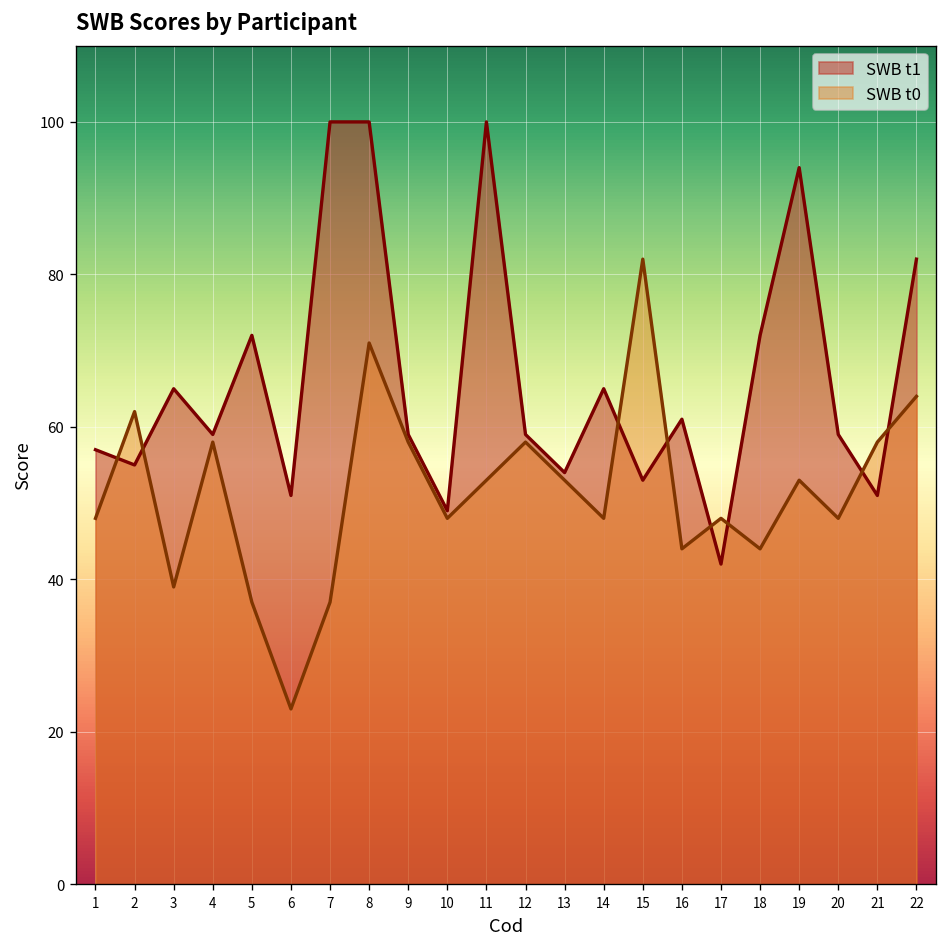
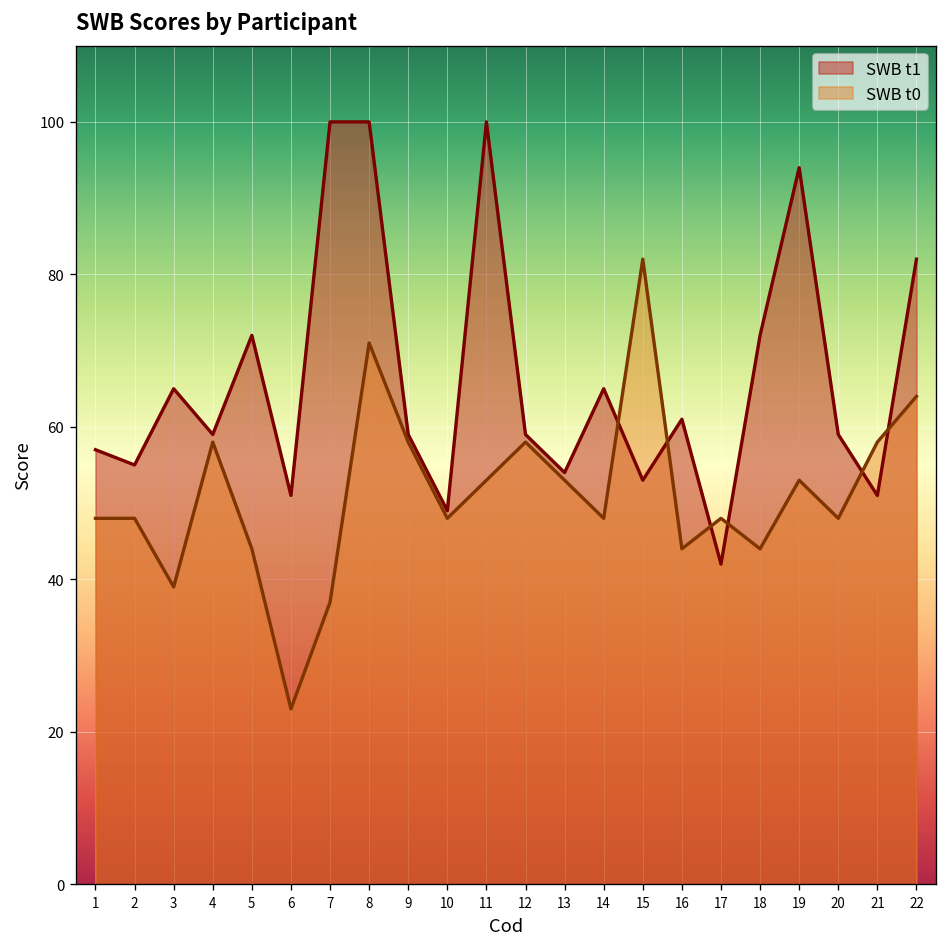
SWB t0, 2: 62 -> 48
SWB t0, 5: 37 -> 44
